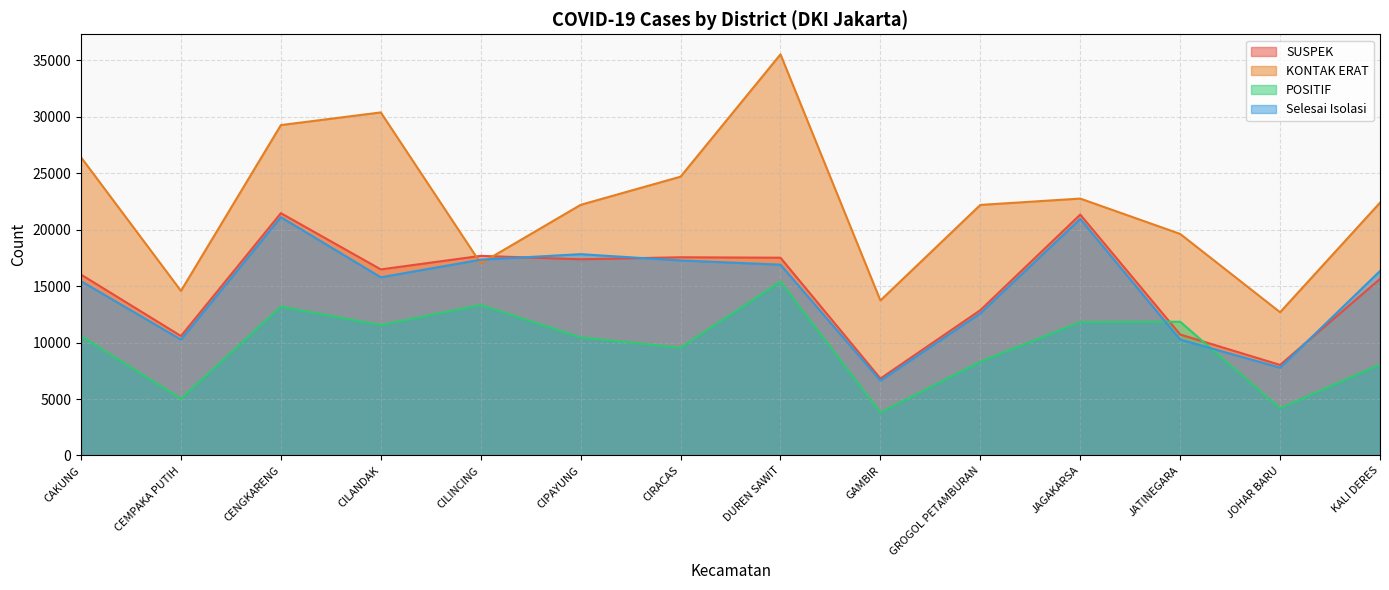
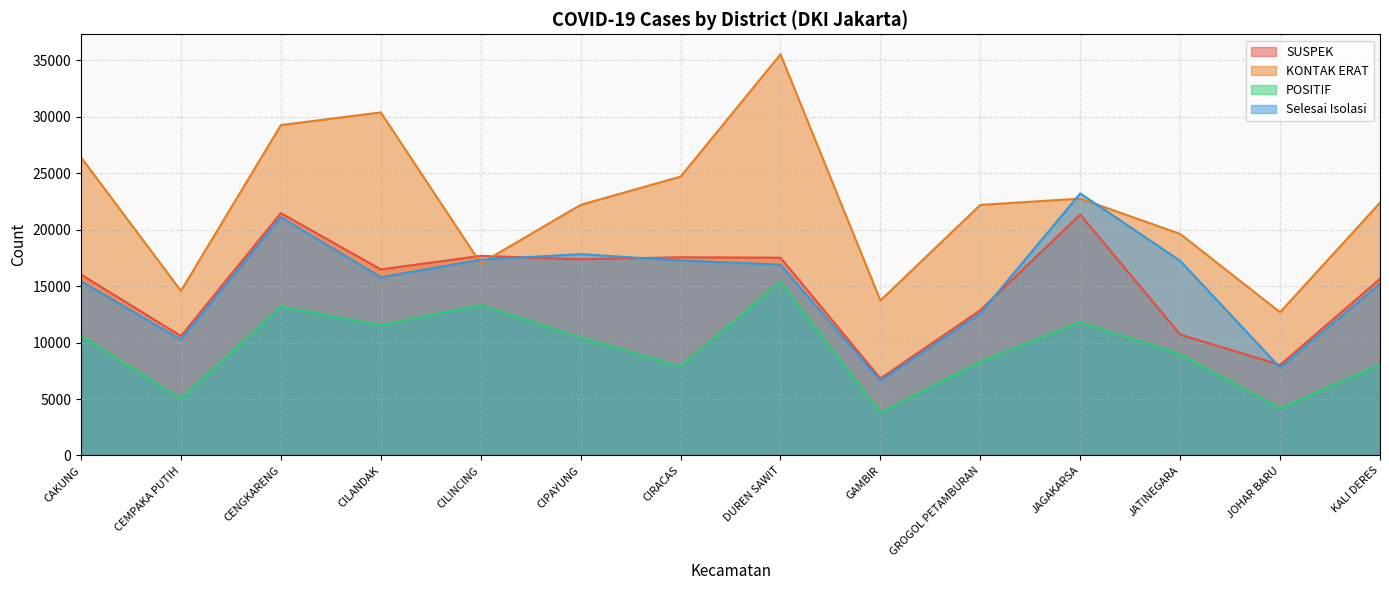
POSITIF, CIRACAS: 9500 -> 7900
Selesai Isolasi, JAGAKARSA: 21000 -> 23200
POSITIF, JATINEGARA: 11800 -> 9000
Selesai Isolasi, JATINEGARA: 10300 -> 17200
Selesai Isolasi, KALI DERES: 16300 -> 15200
